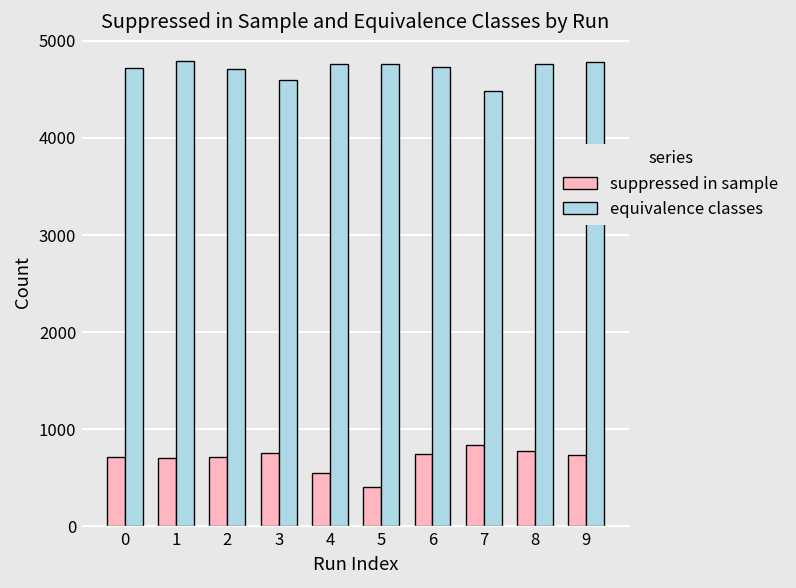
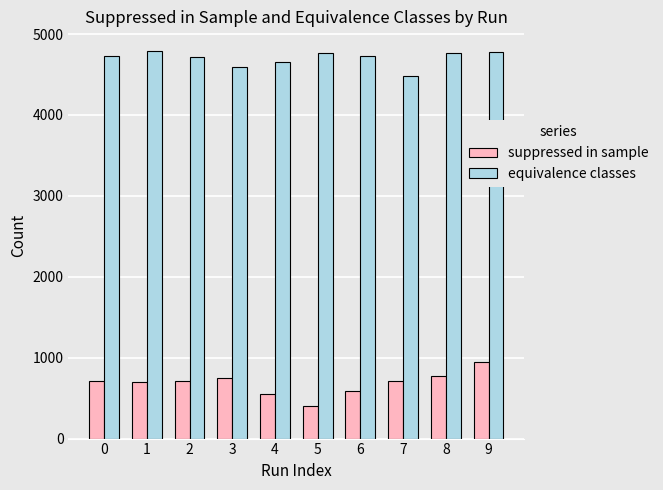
equivalence classes, 4: 4800 -> 4700
suppressed in sample, 6: 700 -> 600
suppressed in sample, 7: 800 -> 700
suppressed in sample, 9: 700 -> 900
